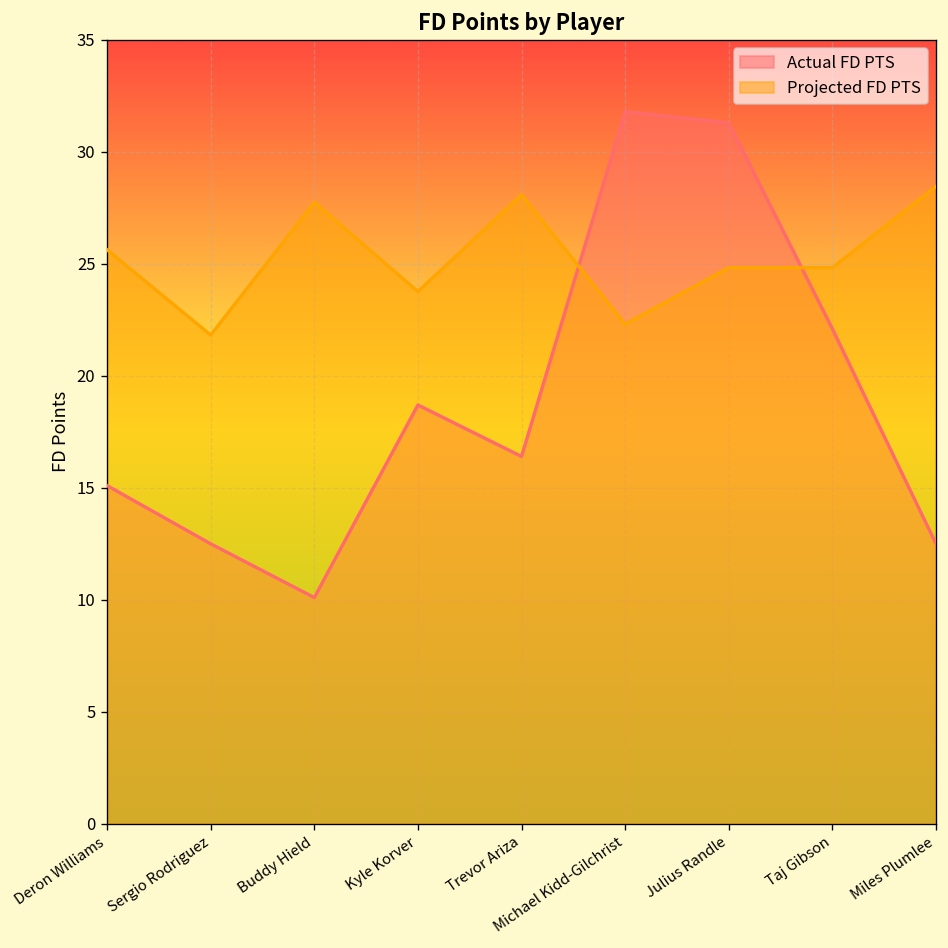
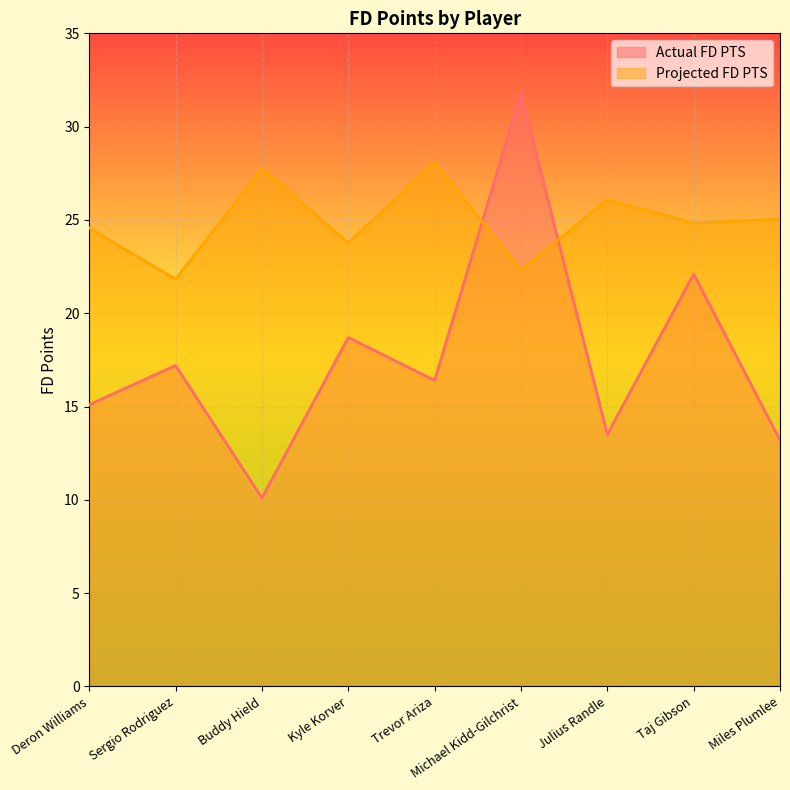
Projected FD PTS, Deron Williams: 25.6 -> 24.6
Actual FD PTS, Sergio Rodriguez: 12.5 -> 17.2
Actual FD PTS, Julius Randle: 31.3 -> 13.5
Projected FD PTS, Julius Randle: 24.8 -> 26.1
Actual FD PTS, Miles Plumlee: 12.5 -> 13.2
Projected FD PTS, Miles Plumlee: 28.5 -> 25.0
